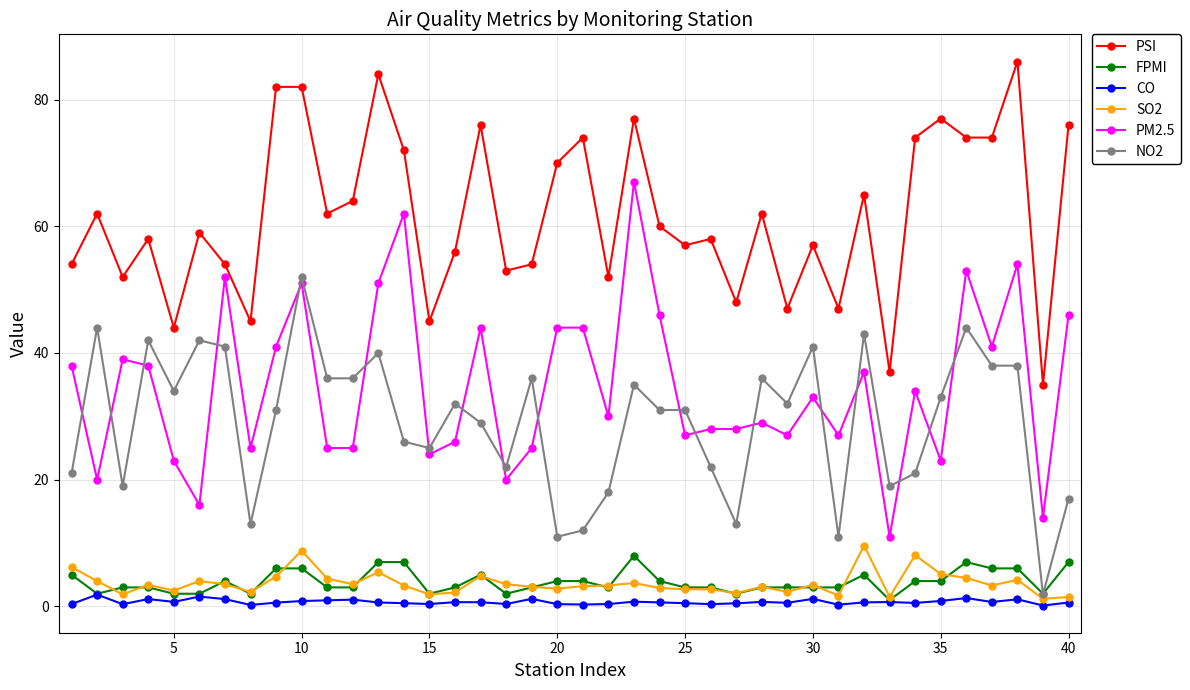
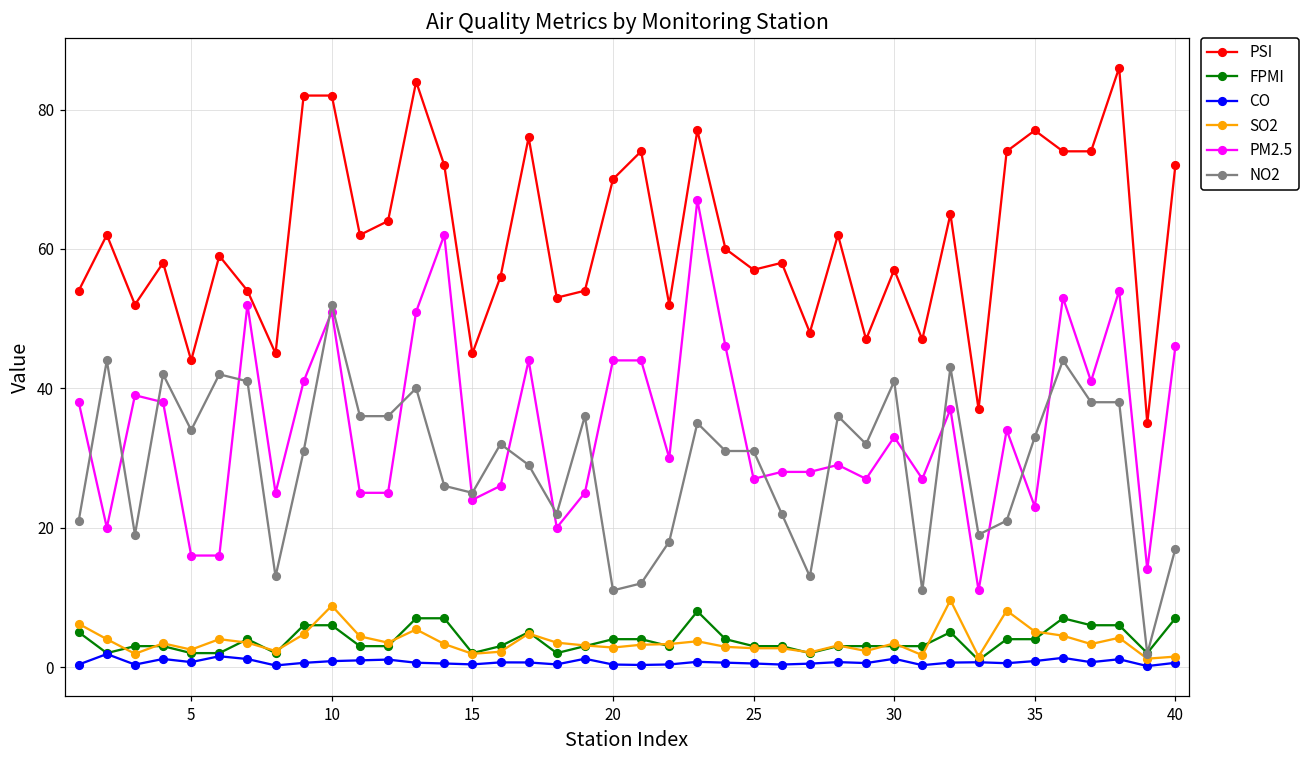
PM2.5, 5: 23 -> 16
PSI, 40: 76 -> 72
